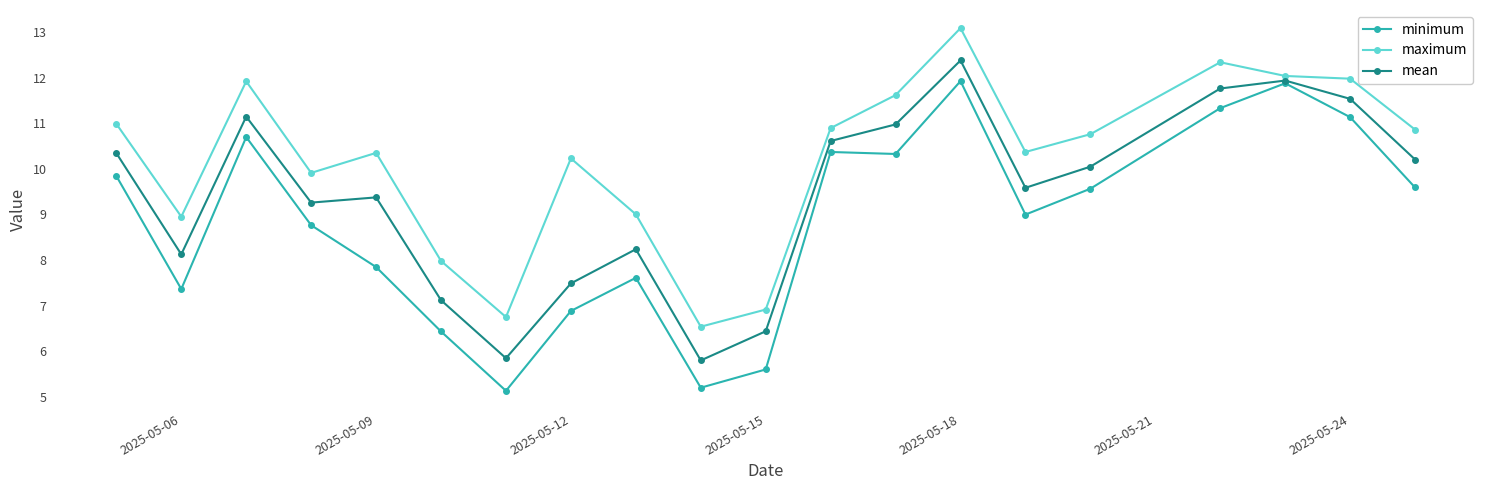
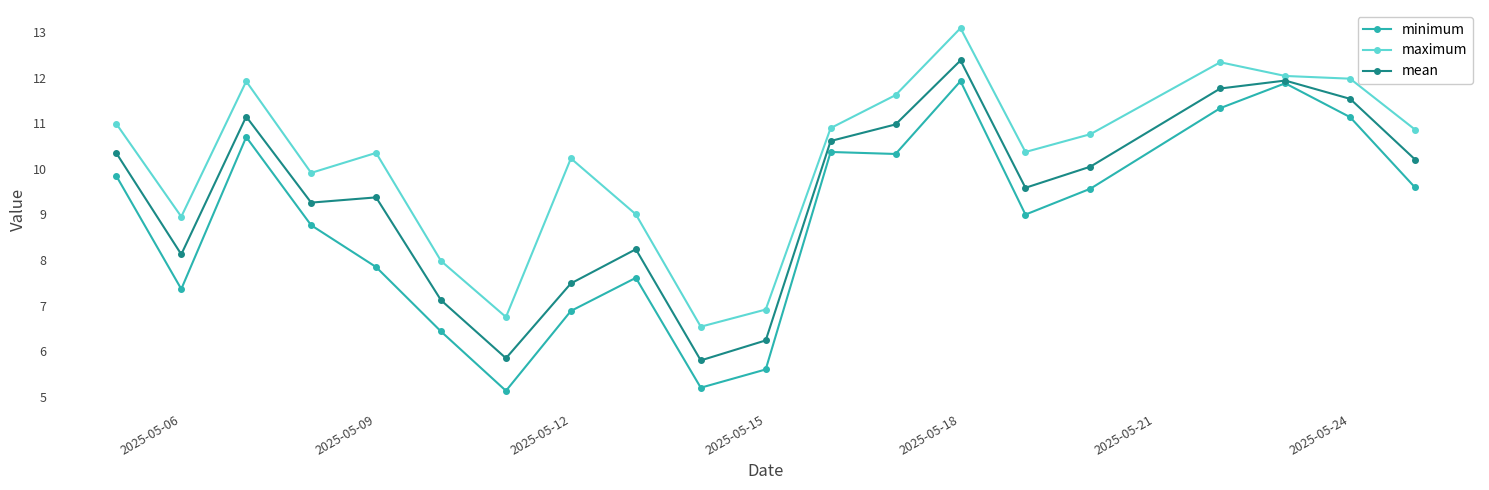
mean, 2025-05-15: 6.4 -> 6.2
